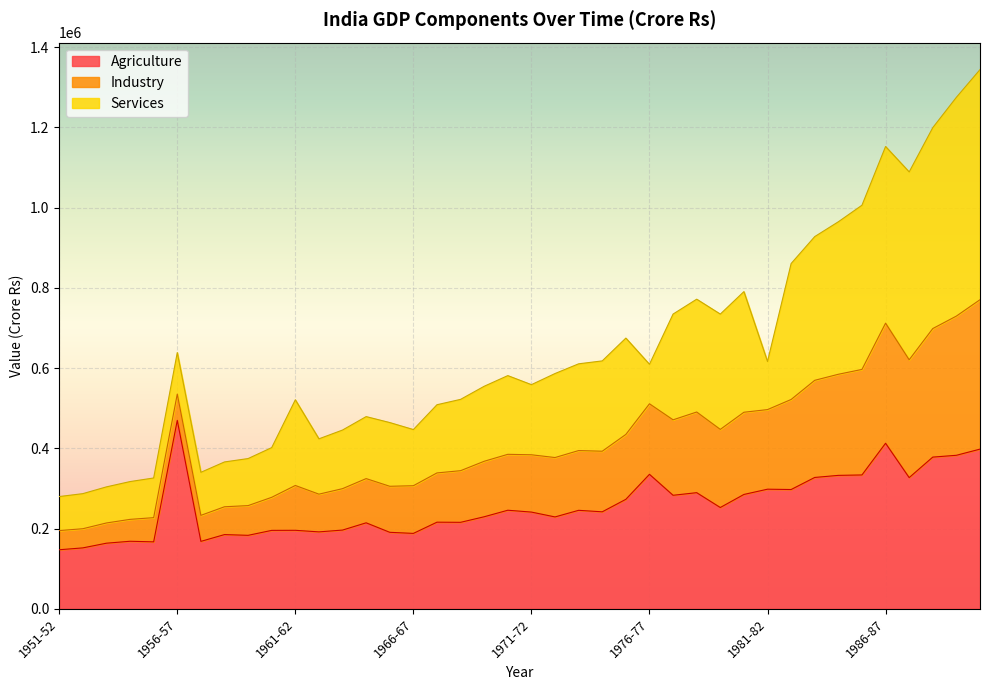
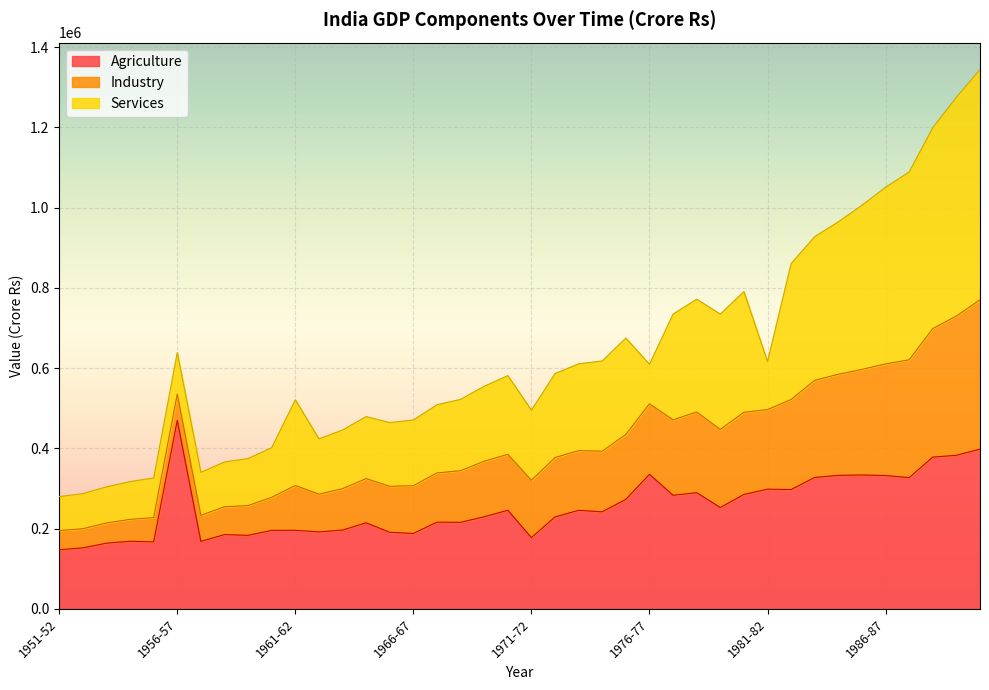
Services, 1966-67: 140000 -> 160000
Agriculture, 1971-72: 240000 -> 180000
Agriculture, 1986-87: 410000 -> 330000
Industry, 1986-87: 300000 -> 280000
